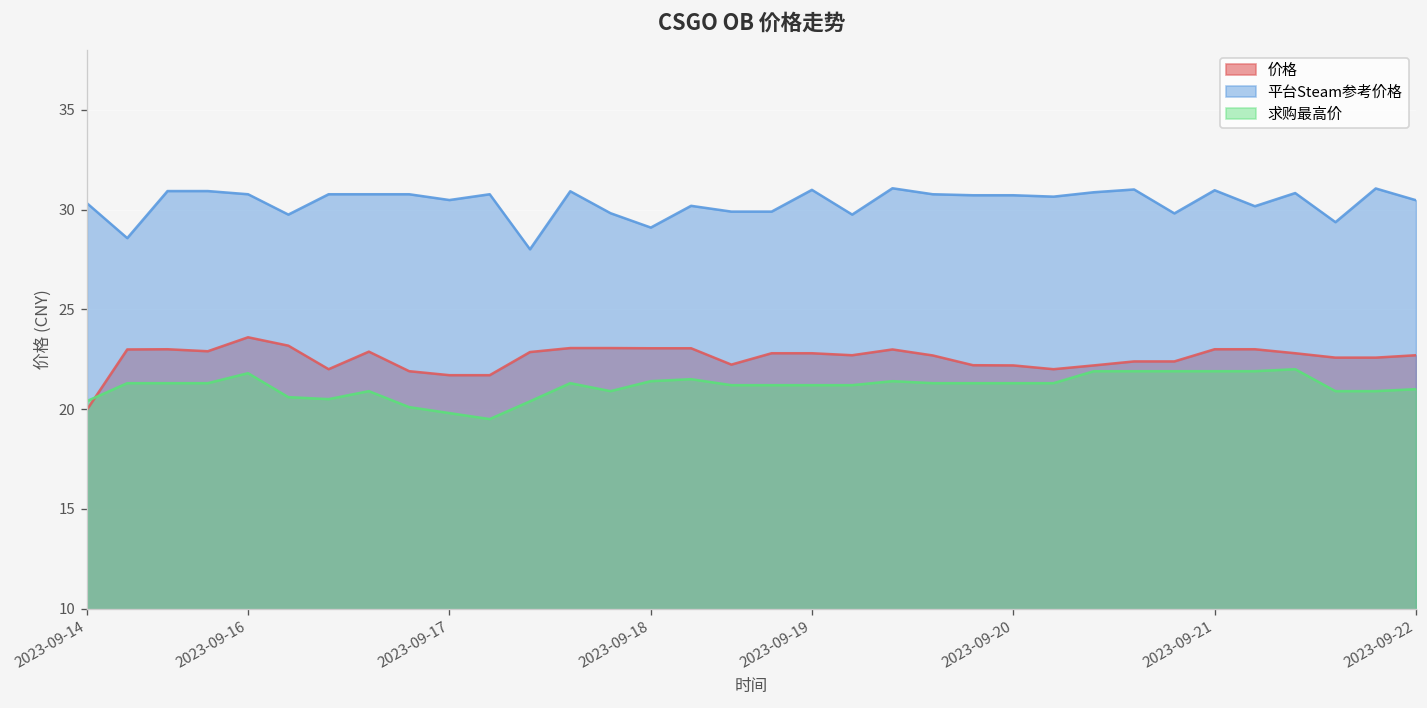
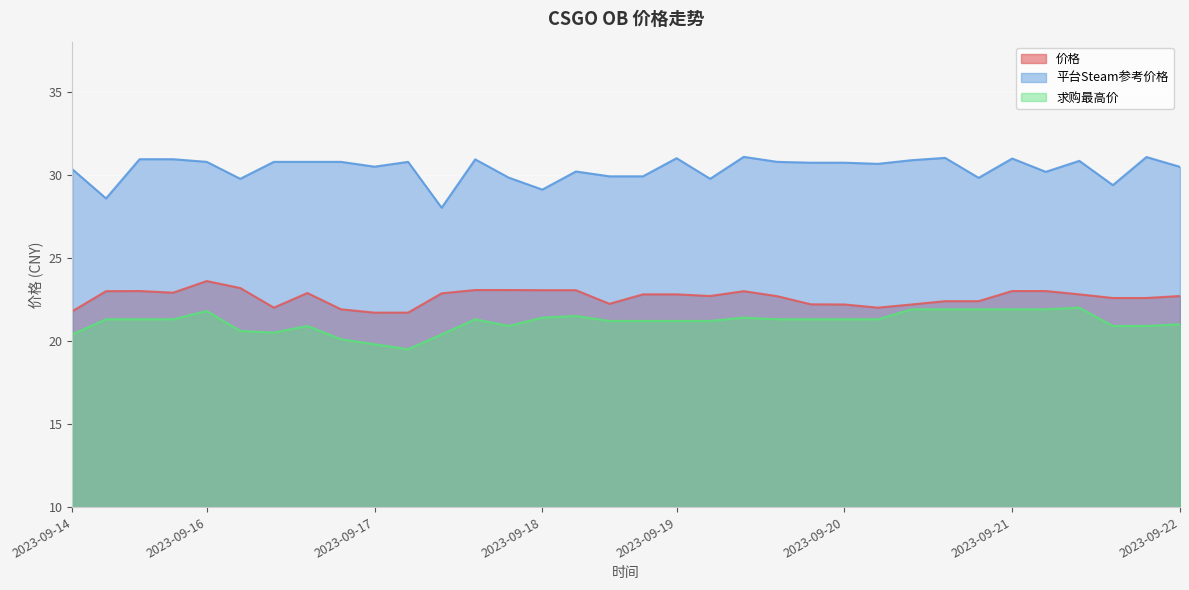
价格, 2023-09-14: 20.0 -> 21.8
